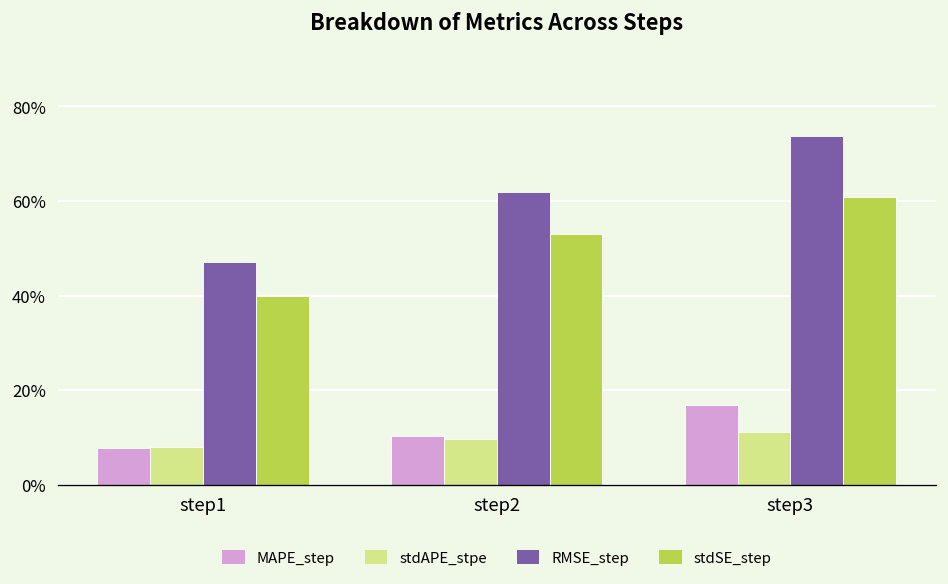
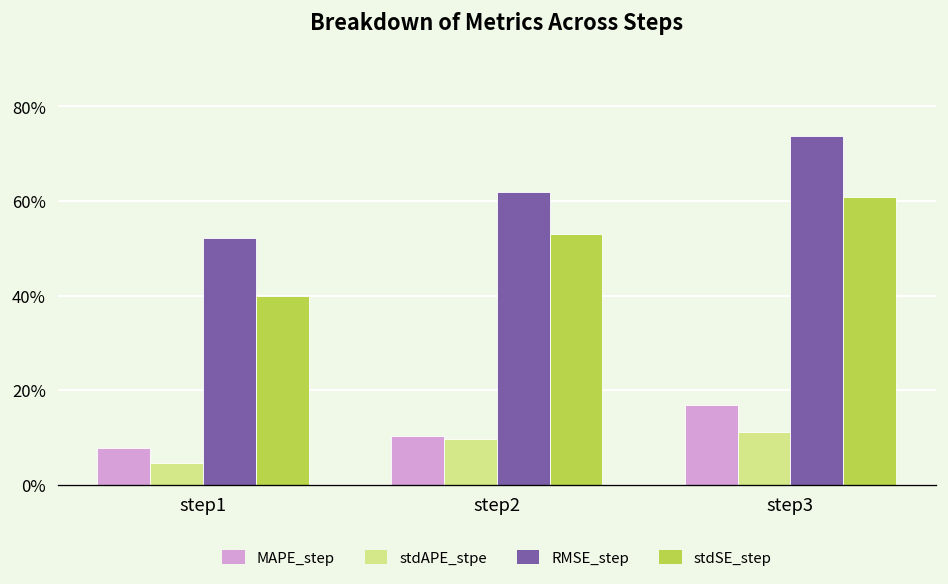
stdAPE_stpe, step1: 8% -> 5%
RMSE_step, step1: 47% -> 52%
